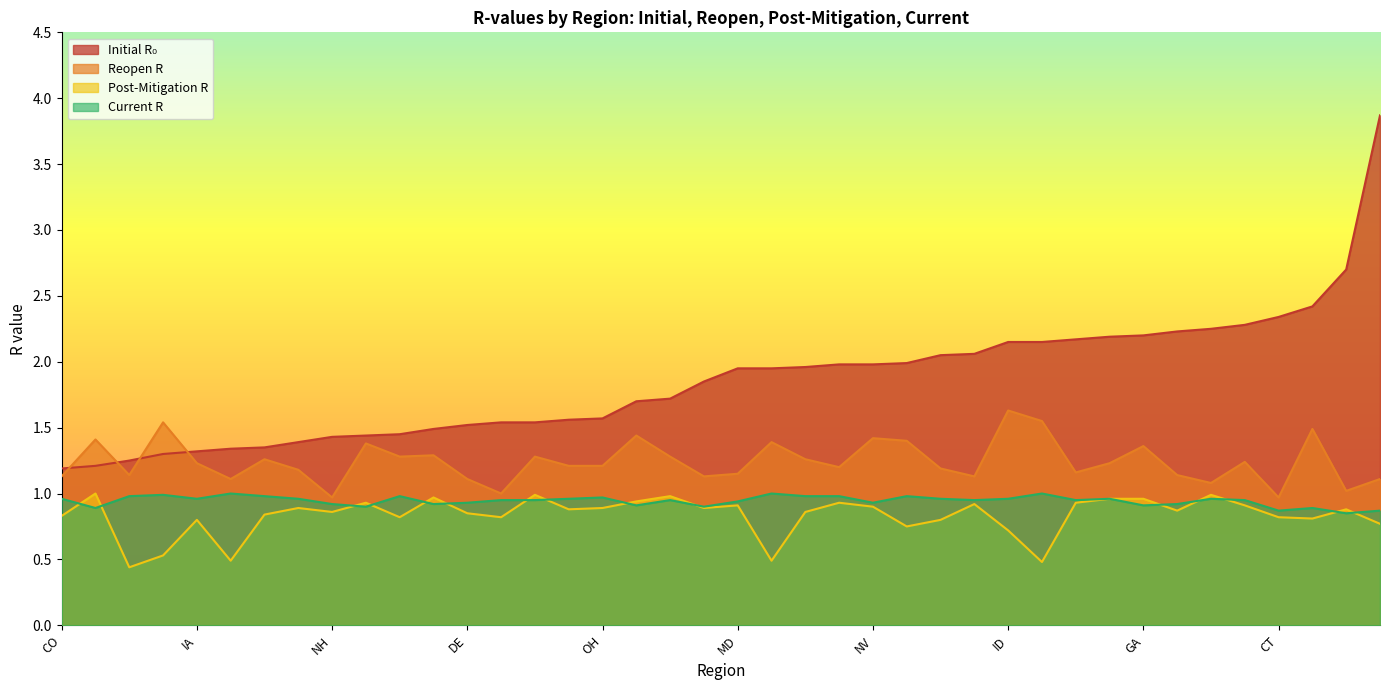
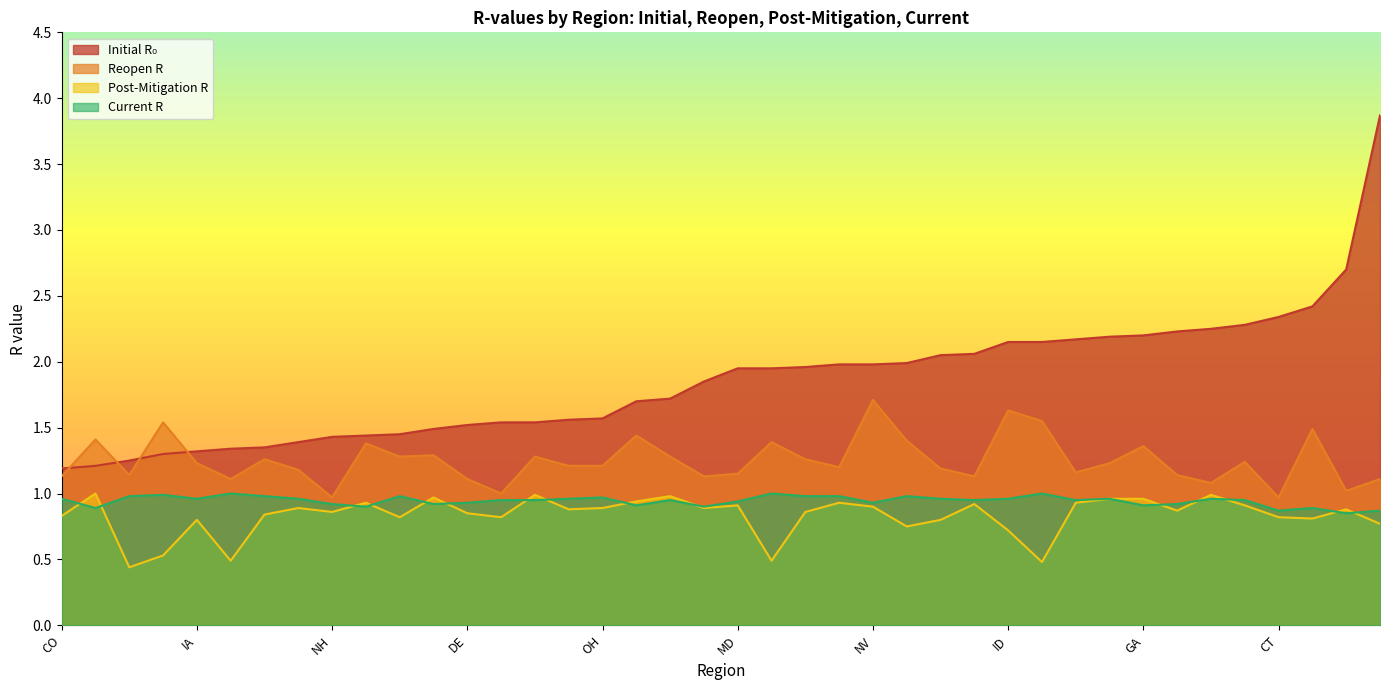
Reopen R, NV: 1.42 -> 1.71
